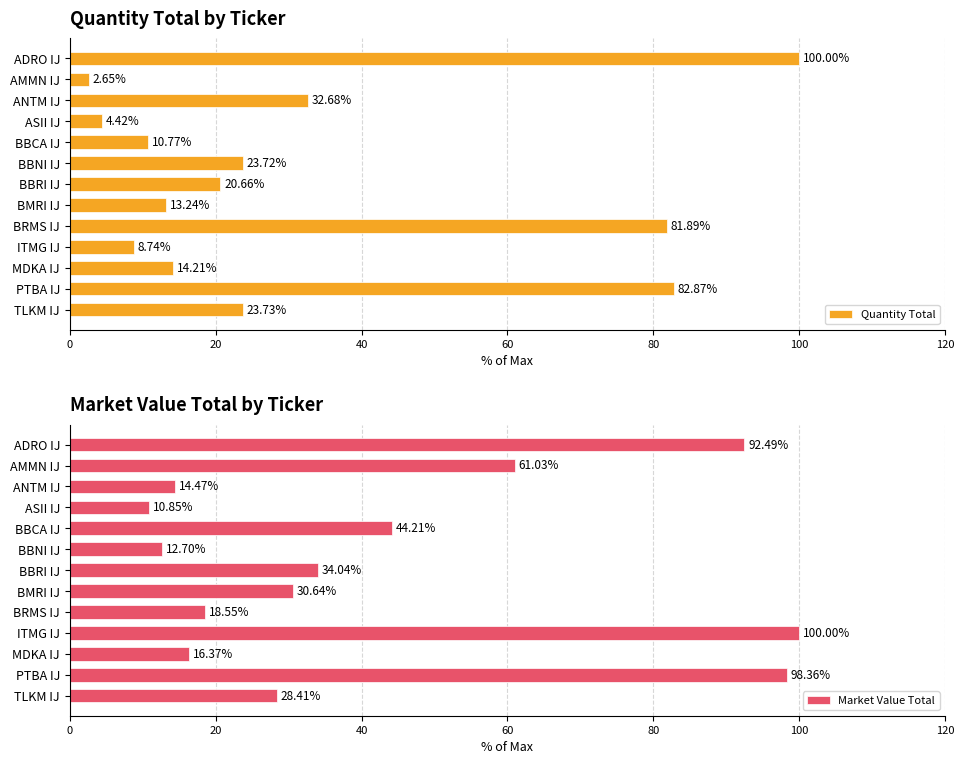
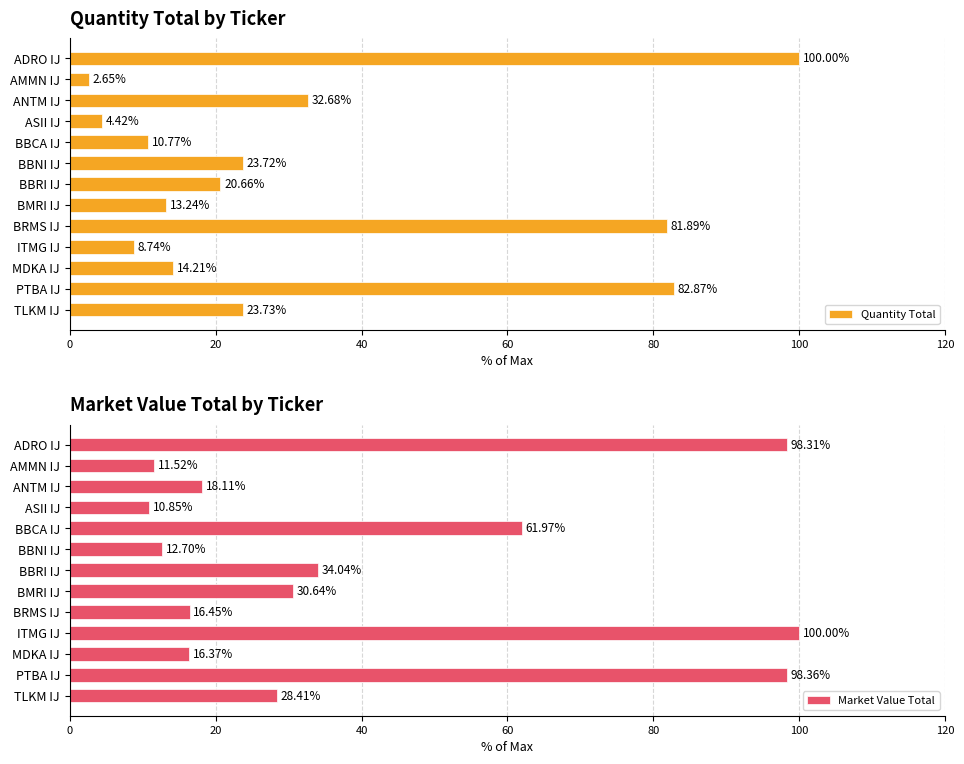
Market Value Total by Ticker, ADRO IJ: 92.49% -> 98.31%
Market Value Total by Ticker, AMMN IJ: 61.03% -> 11.52%
Market Value Total by Ticker, ANTM IJ: 14.47% -> 18.11%
Market Value Total by Ticker, BBCA IJ: 44.21% -> 61.97%
Market Value Total by Ticker, BRMS IJ: 18.55% -> 16.45%
